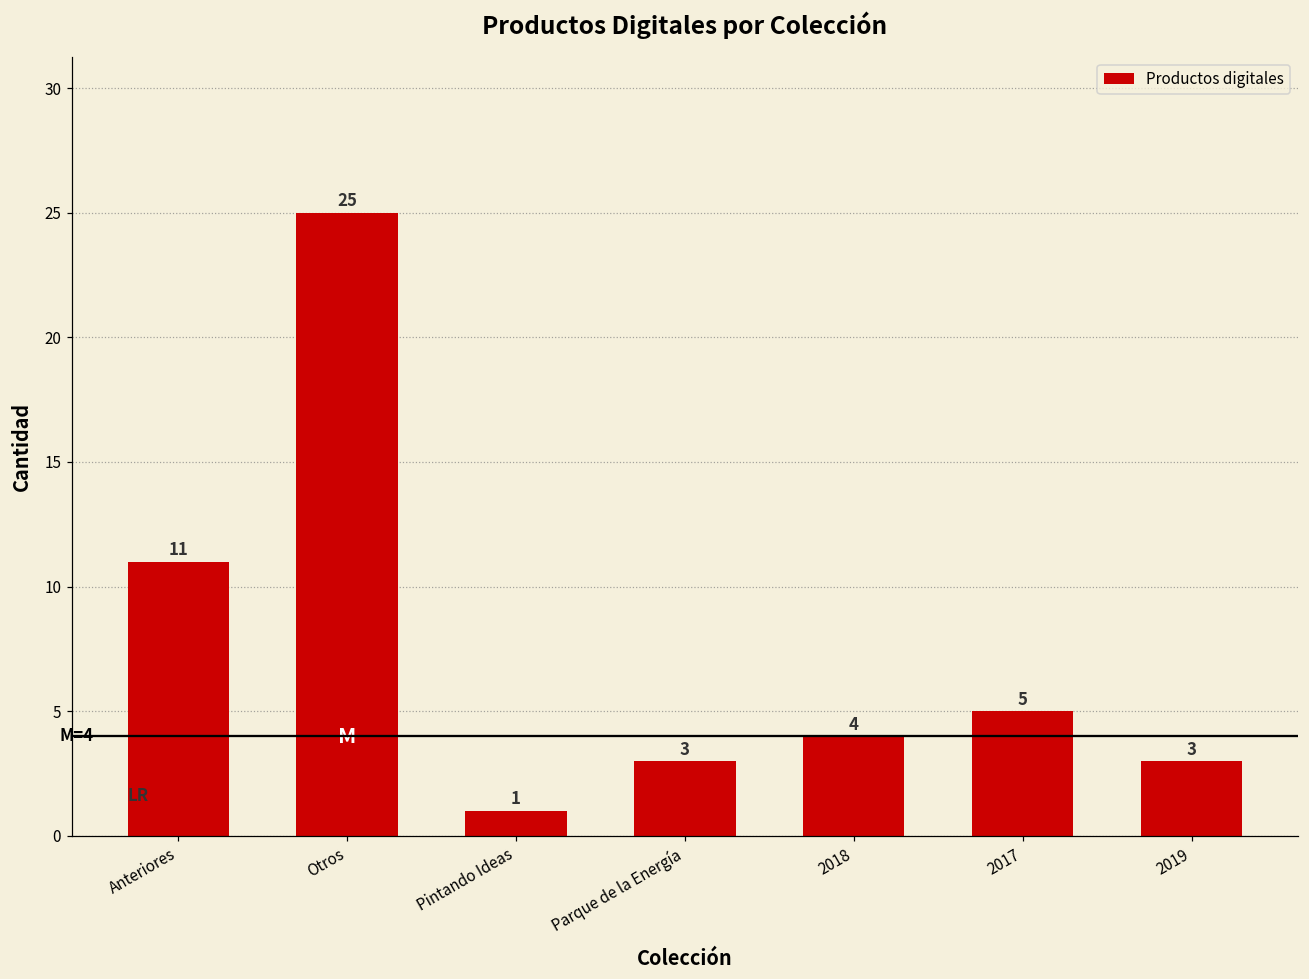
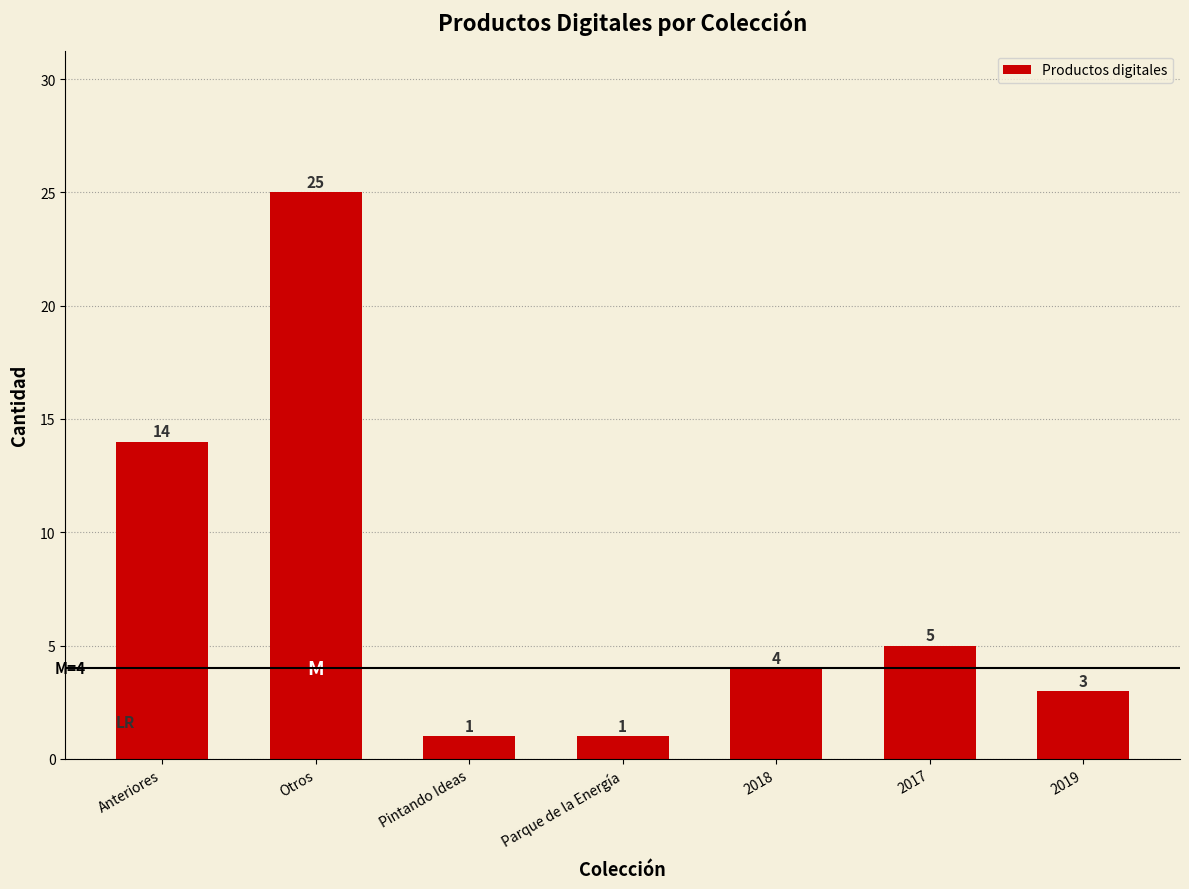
Anteriores: 11 -> 14
Parque de la Energía: 3 -> 1
